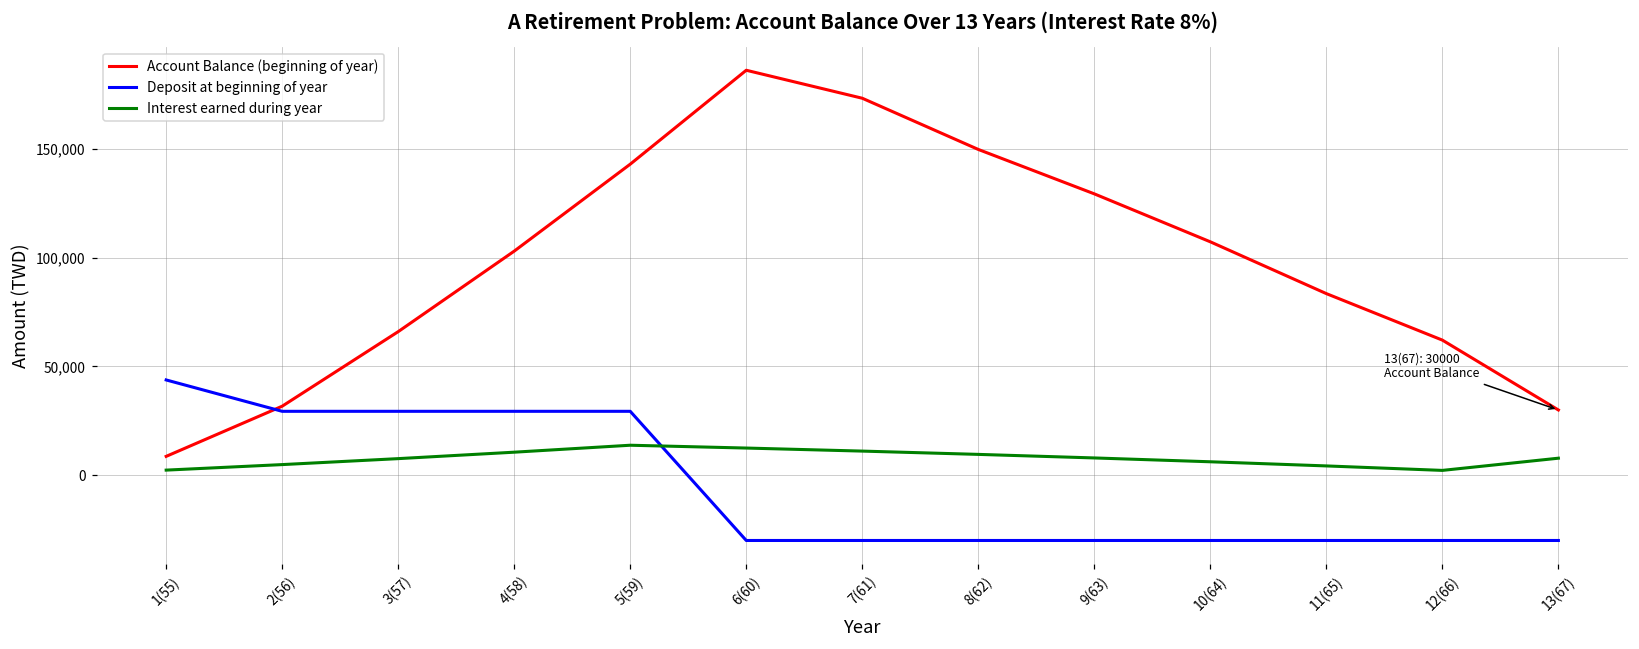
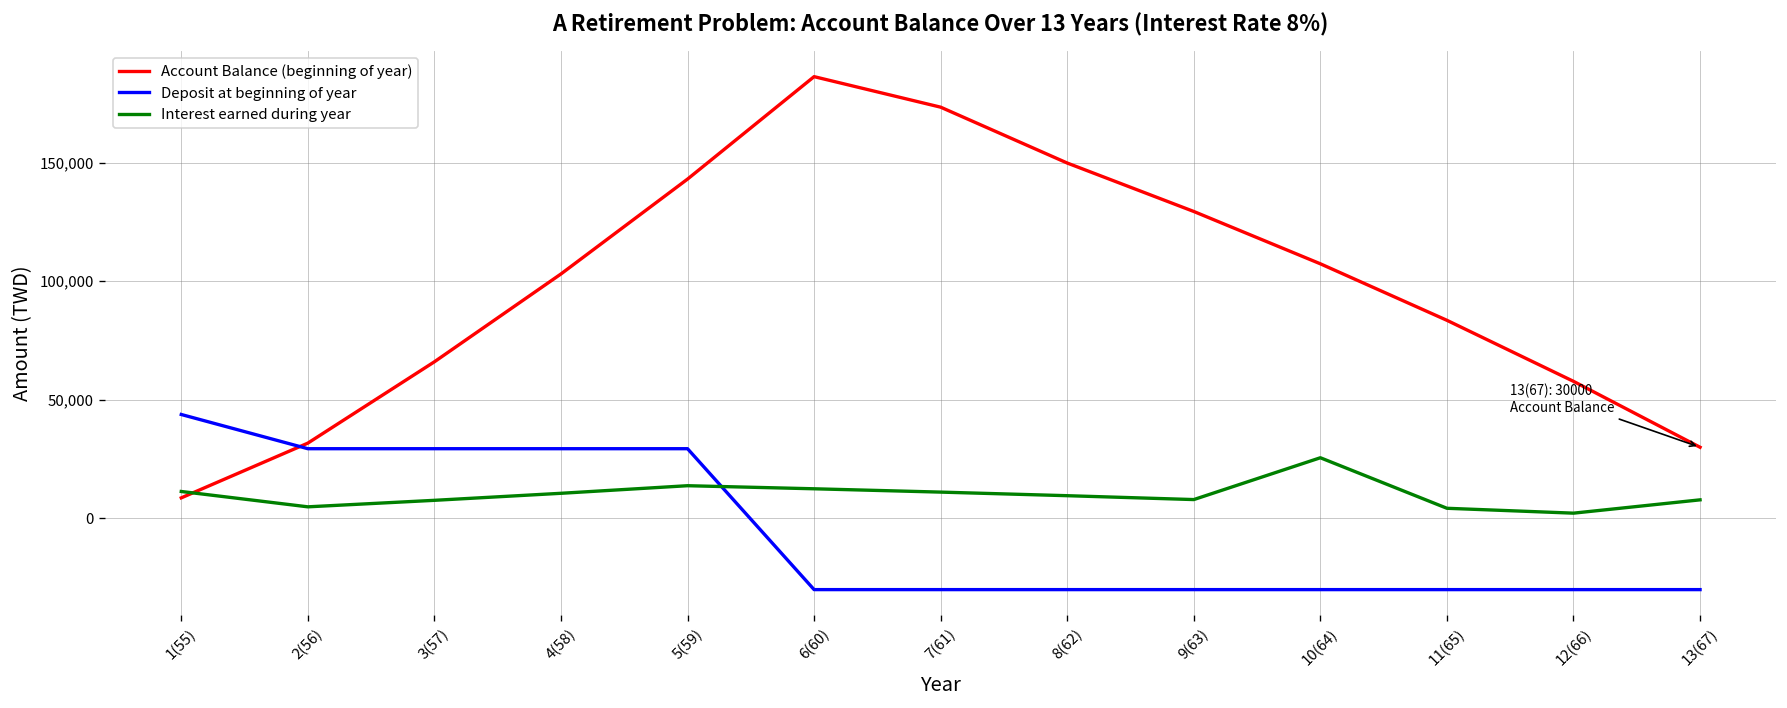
Interest earned during year, 1(55): 2,000 -> 11,000
Interest earned during year, 10(64): 6,000 -> 26,000
Account Balance (beginning of year), 12(66): 62,000 -> 58,000
